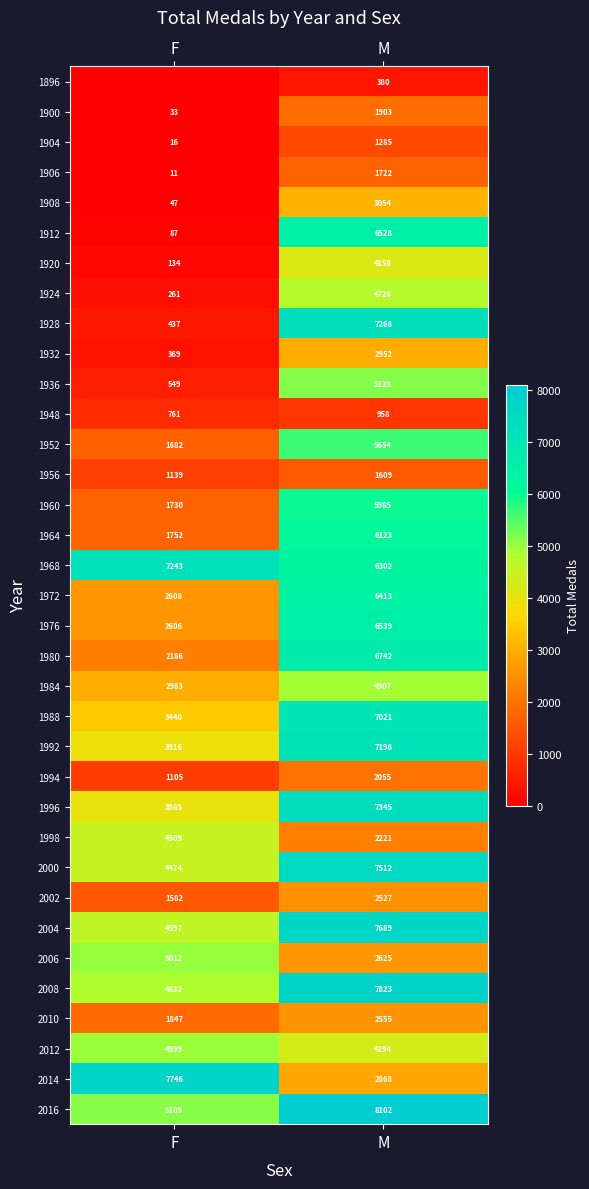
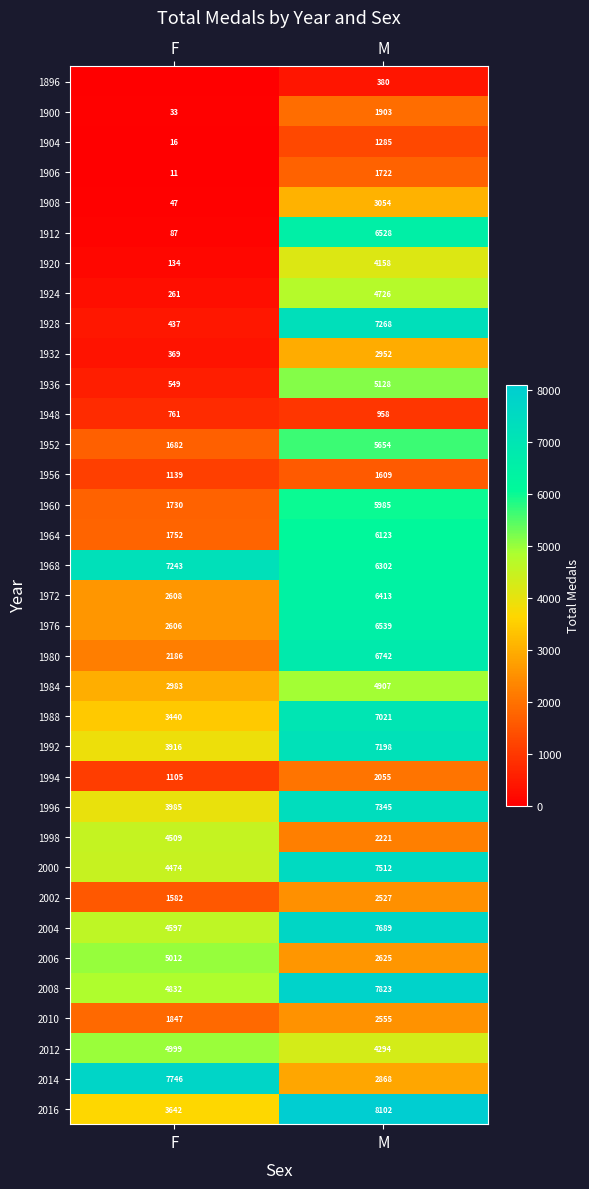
2016, F: 5105 -> 3642
